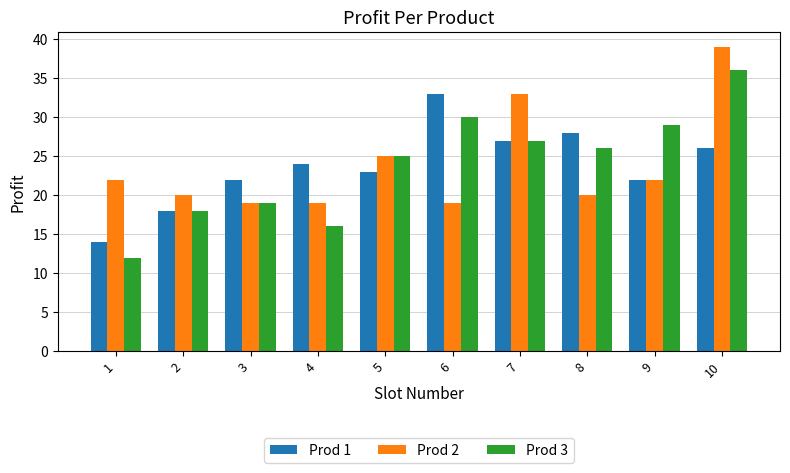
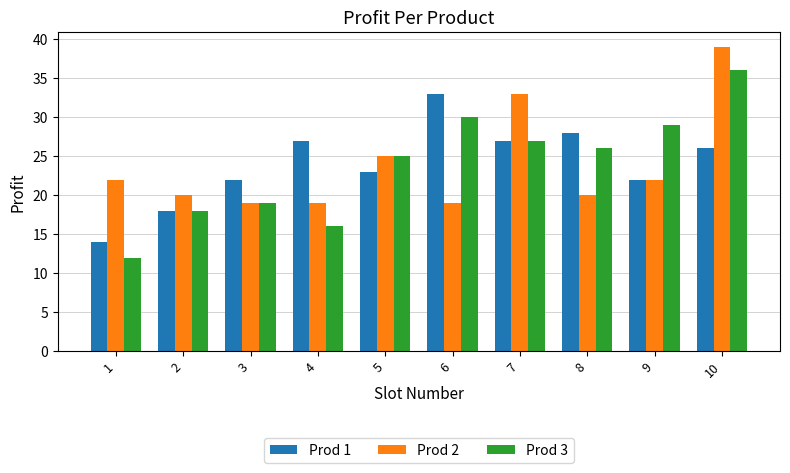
Prod 1, 4: 24 -> 27
